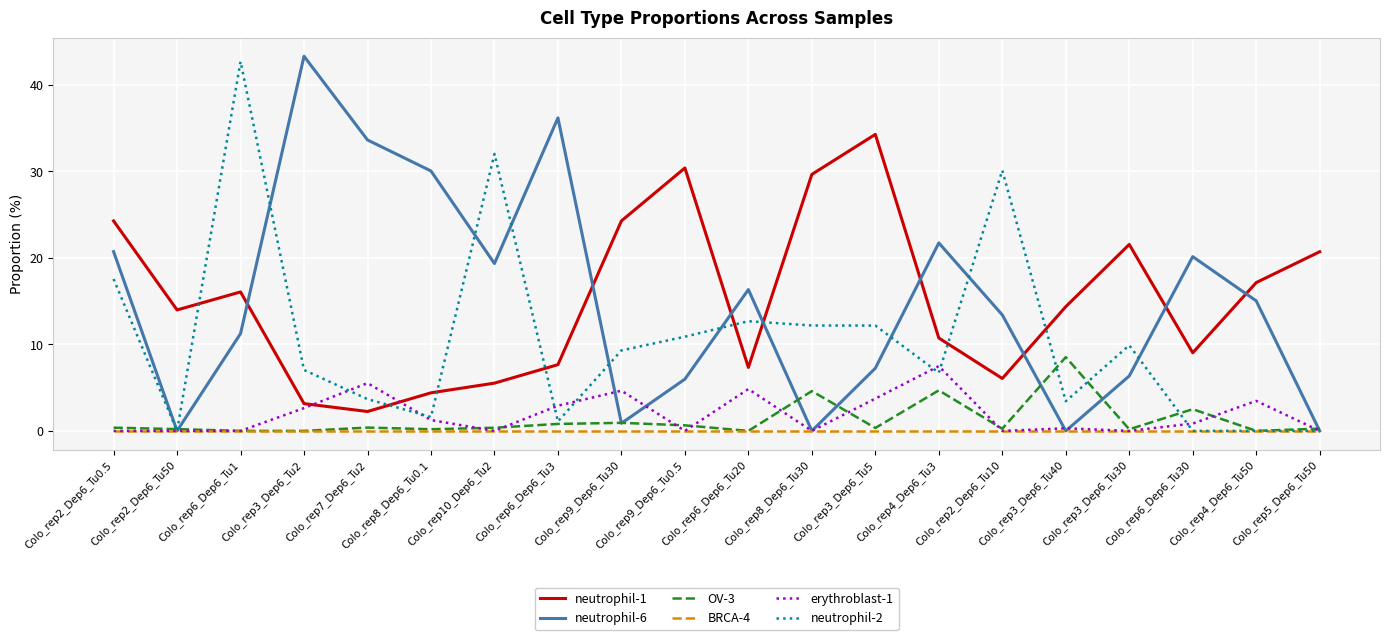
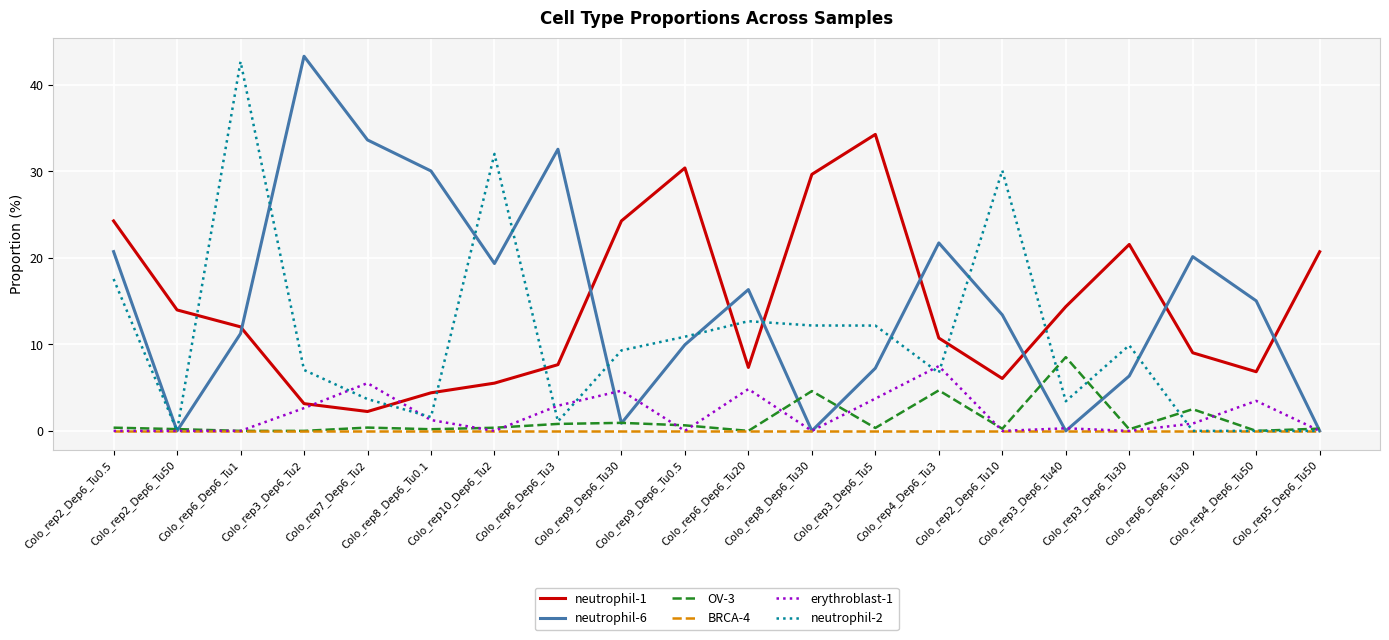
neutrophil-1, Colo_rep6_Dep6_Tu1: 16 -> 12
neutrophil-6, Colo_rep6_Dep6_Tu3: 36 -> 33
neutrophil-6, Colo_rep9_Dep6_Tu0.5: 6 -> 10
neutrophil-1, Colo_rep4_Dep6_Tu50: 17 -> 7
